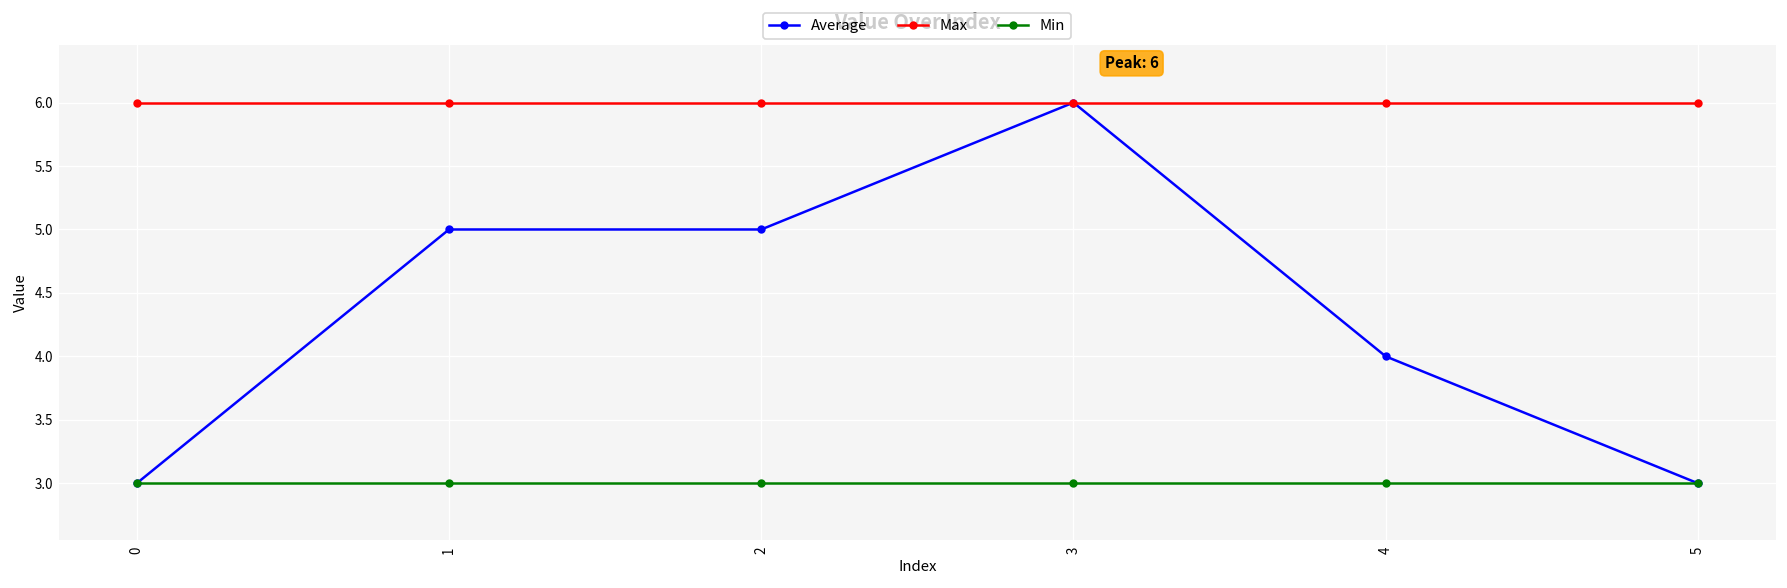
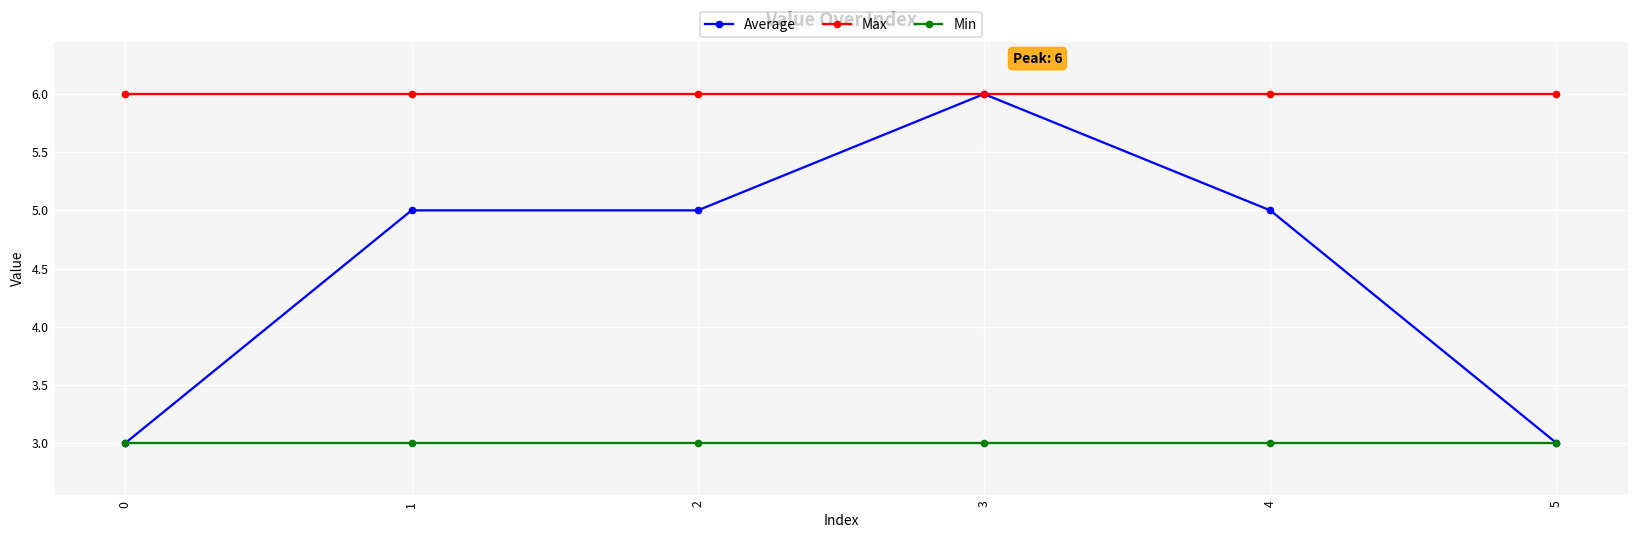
Average, 4: 4 -> 5
